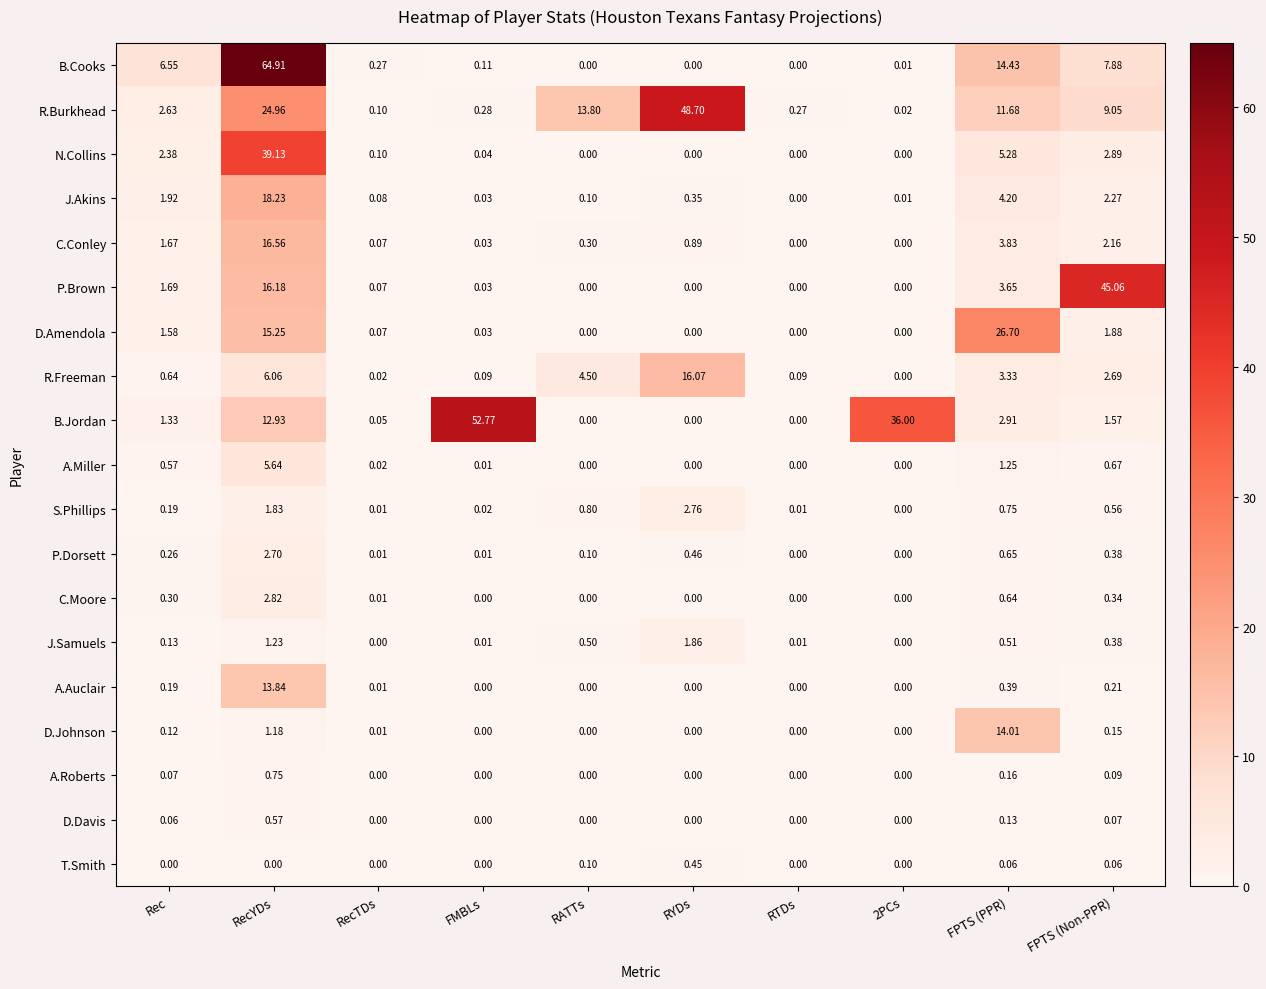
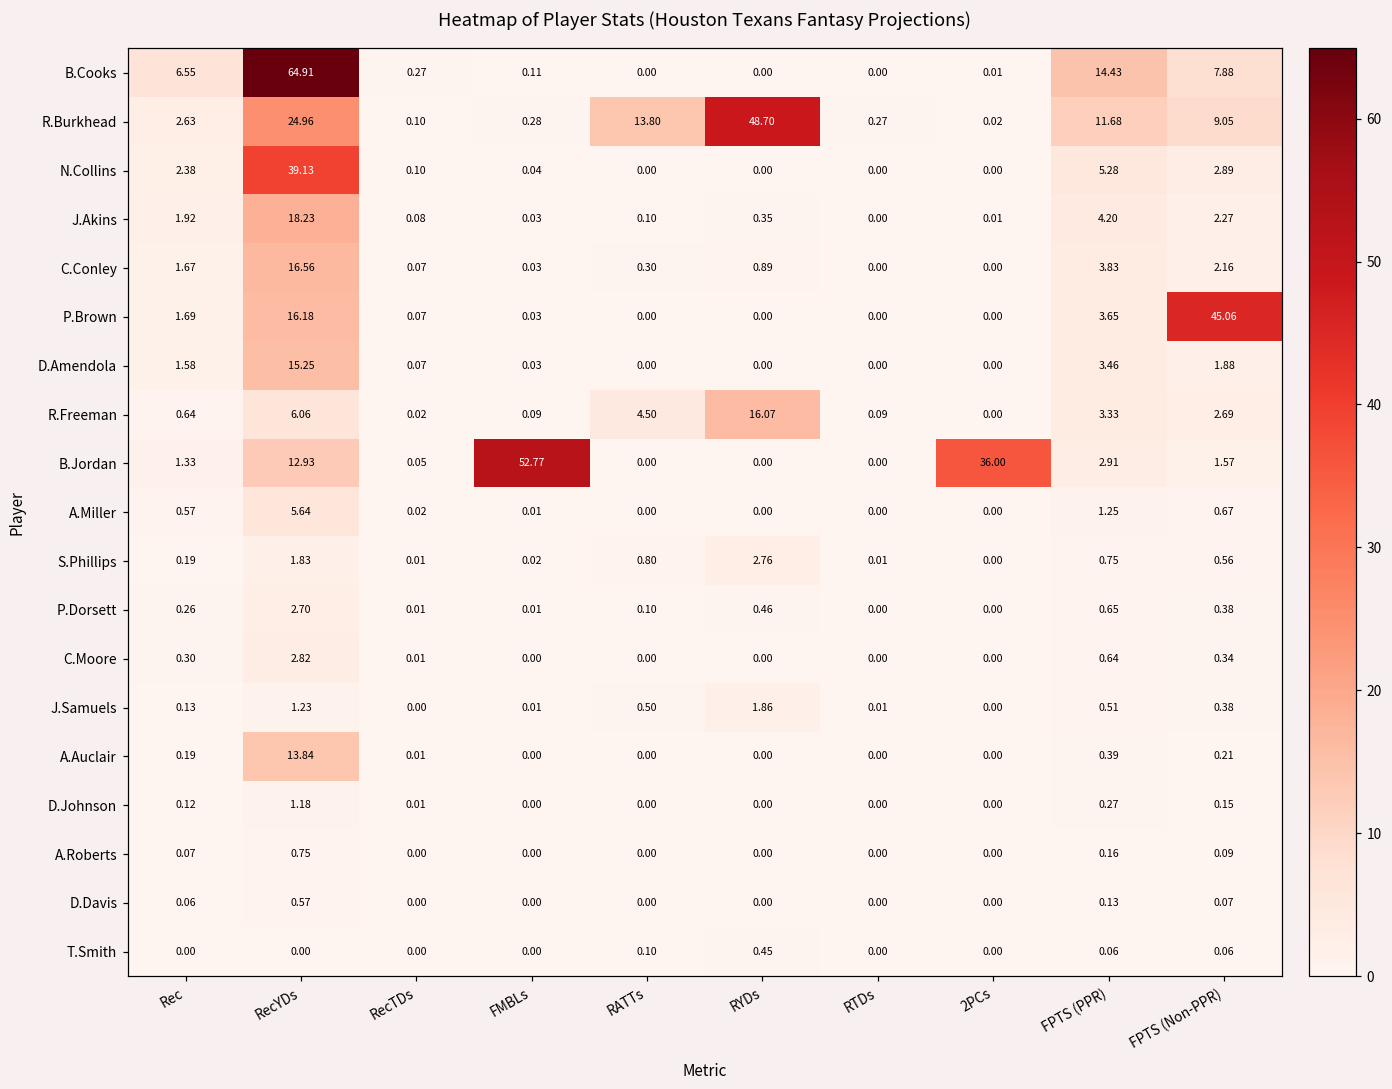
D.Amendola, FPTS (PPR): 26.70 -> 3.46
D.Johnson, FPTS (PPR): 14.01 -> 0.27
